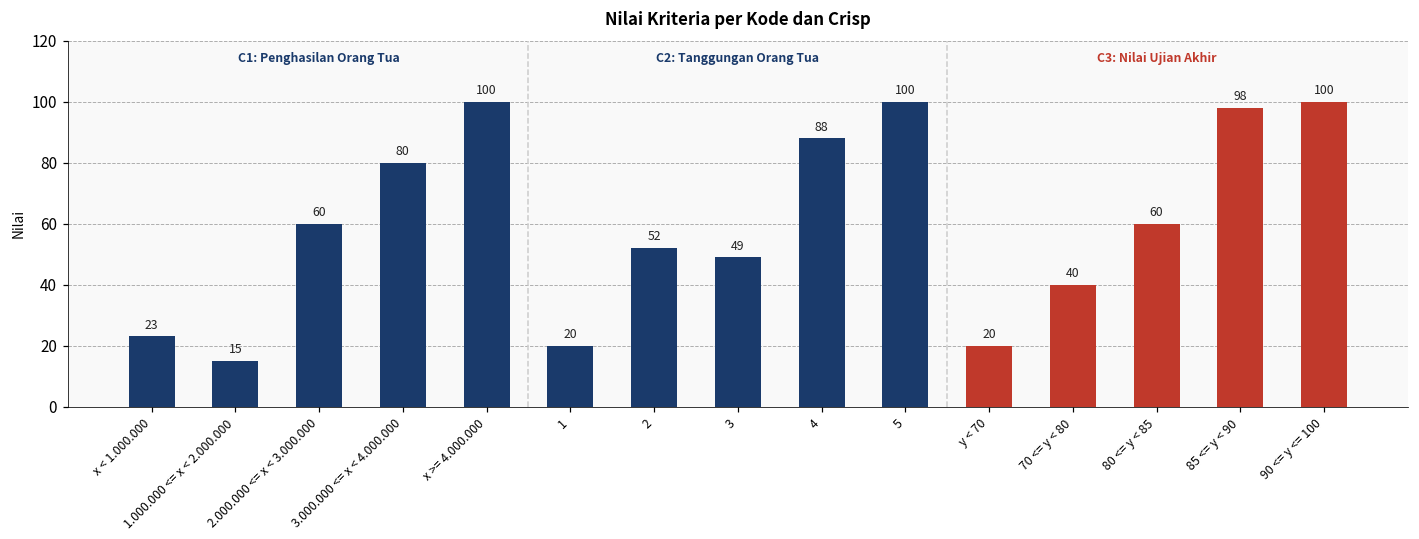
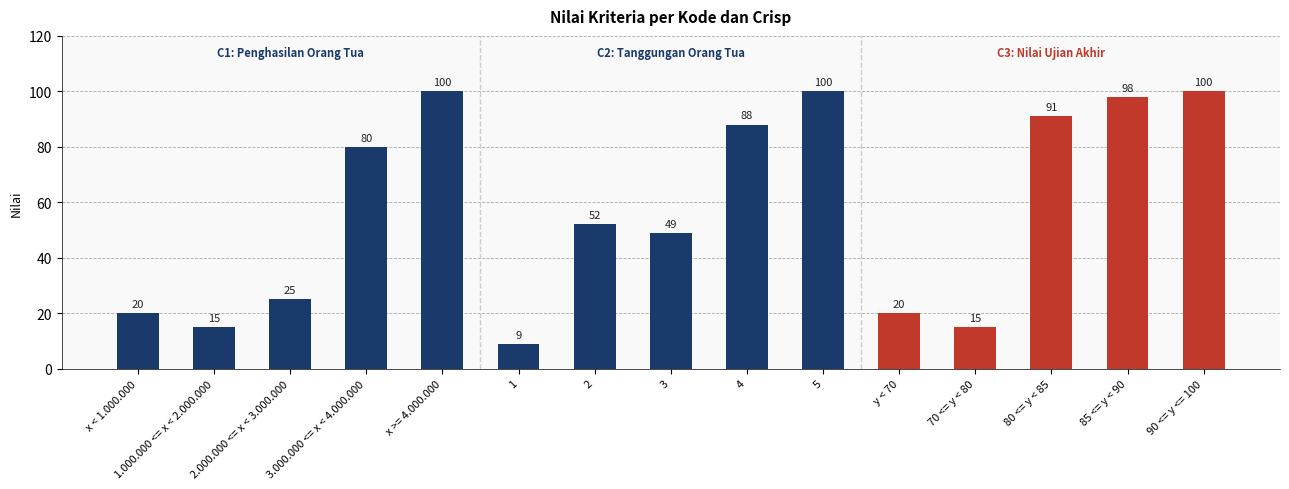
x < 1.000.000: 23 -> 20
2.000.000 <= x < 3.000.000: 60 -> 25
1: 20 -> 9
70 <= y < 80: 40 -> 15
80 <= y < 85: 60 -> 91
